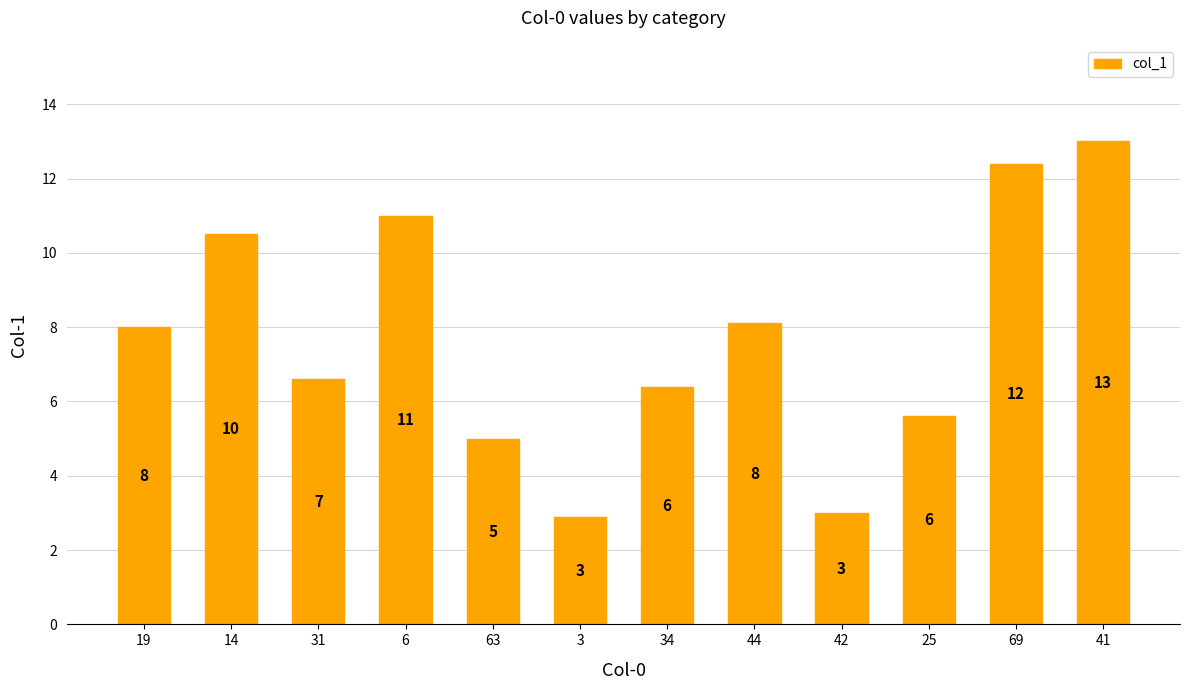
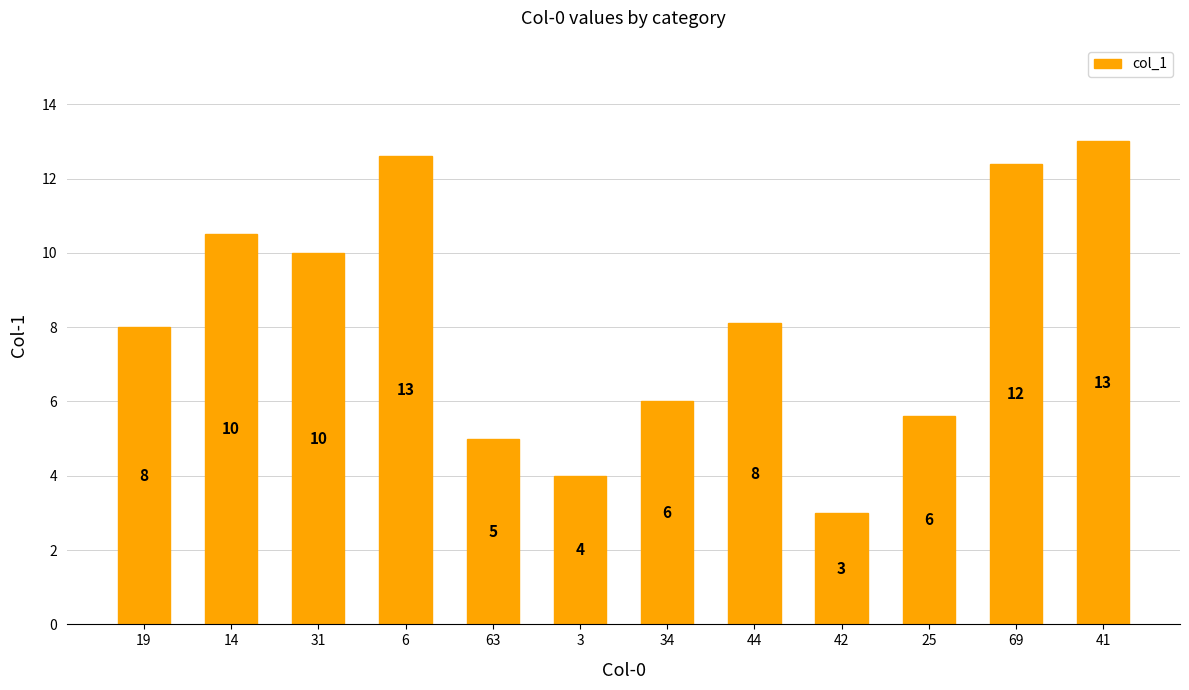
31: 7 -> 10
6: 11 -> 13
3: 3 -> 4
34: 6.4 -> 6.0
